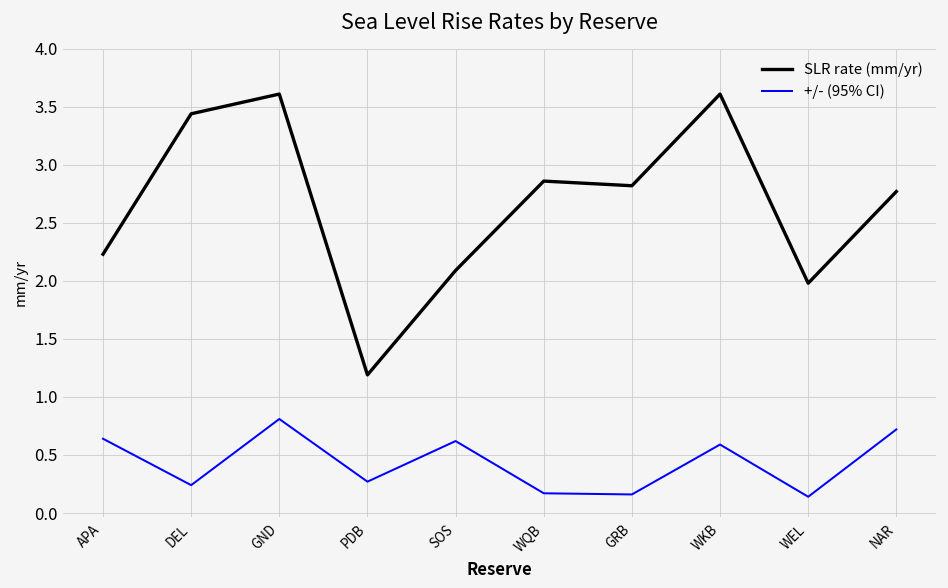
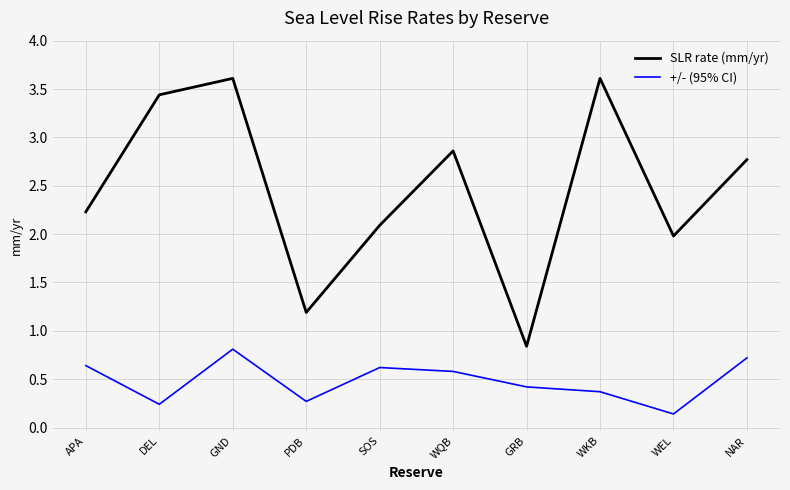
+/- (95% CI), WQB: 0.2 -> 0.6
SLR rate (mm/yr), GRB: 2.8 -> 0.8
+/- (95% CI), GRB: 0.2 -> 0.4
+/- (95% CI), WKB: 0.6 -> 0.4
